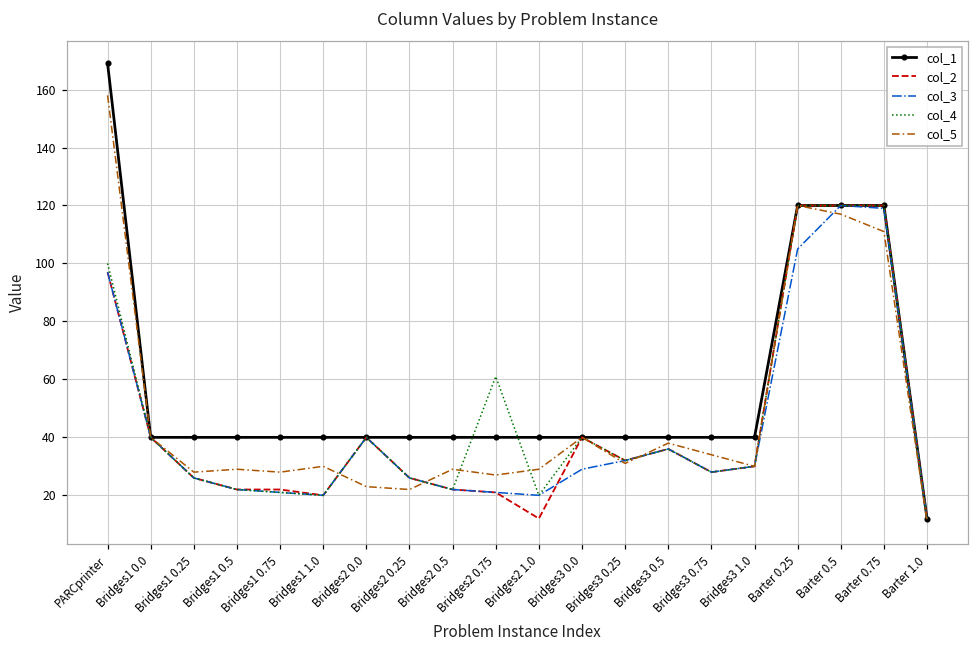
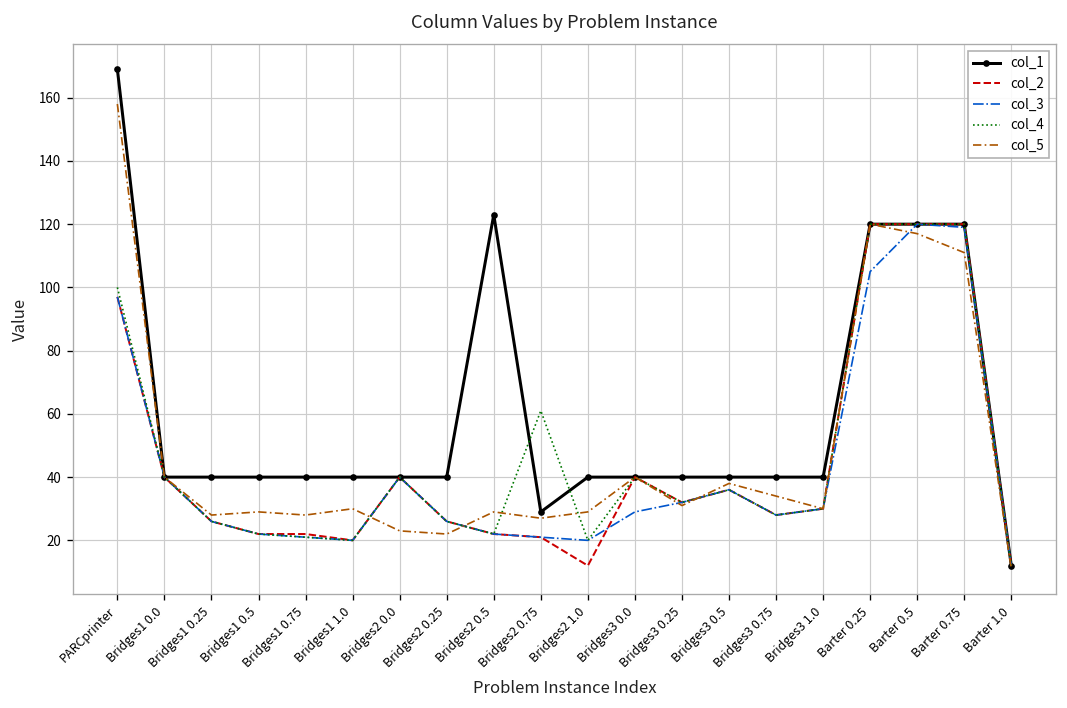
col_1, Bridges2 0.5: 40 -> 123
col_1, Bridges2 0.75: 40 -> 29
